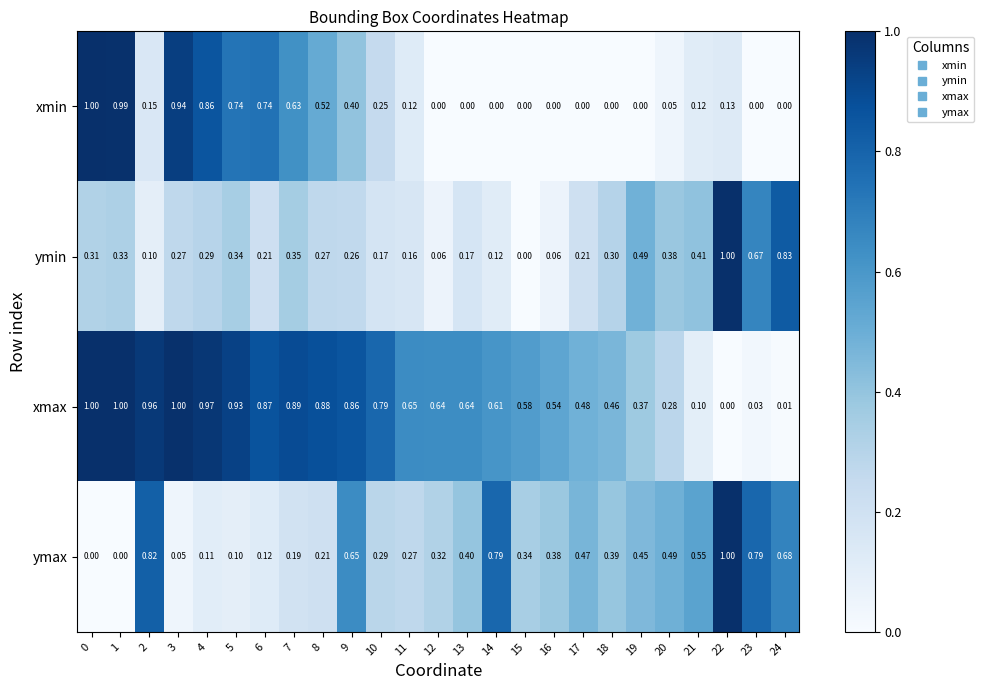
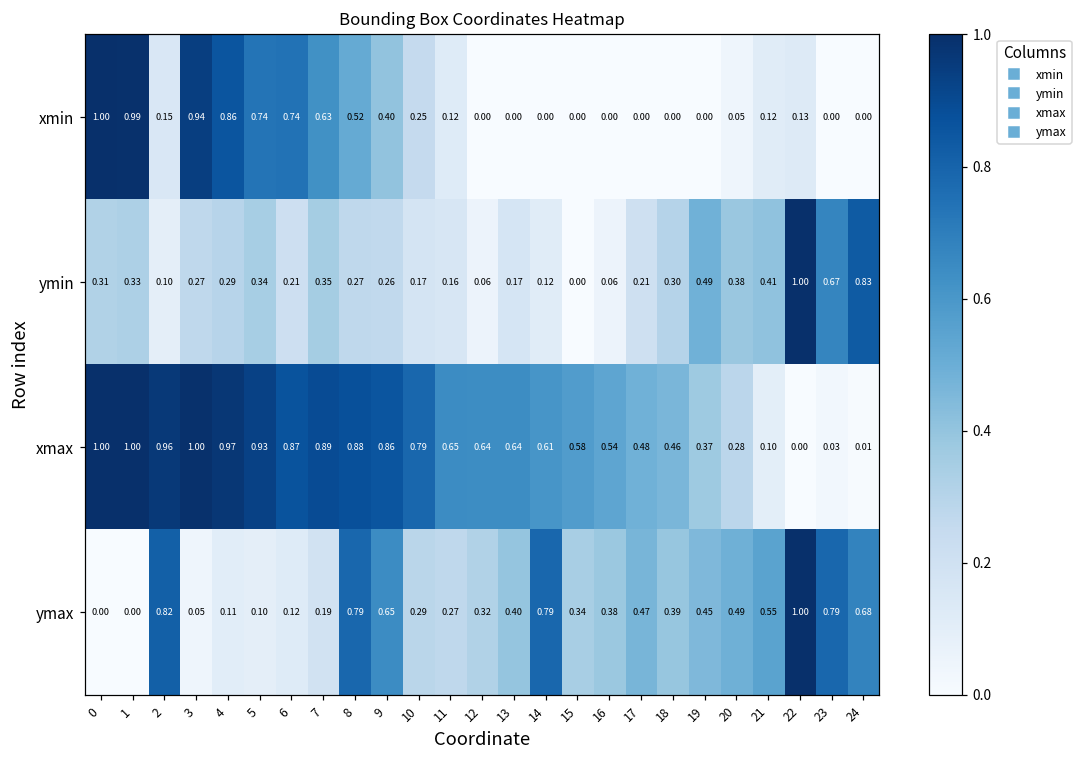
ymax, 8: 0.21 -> 0.79
